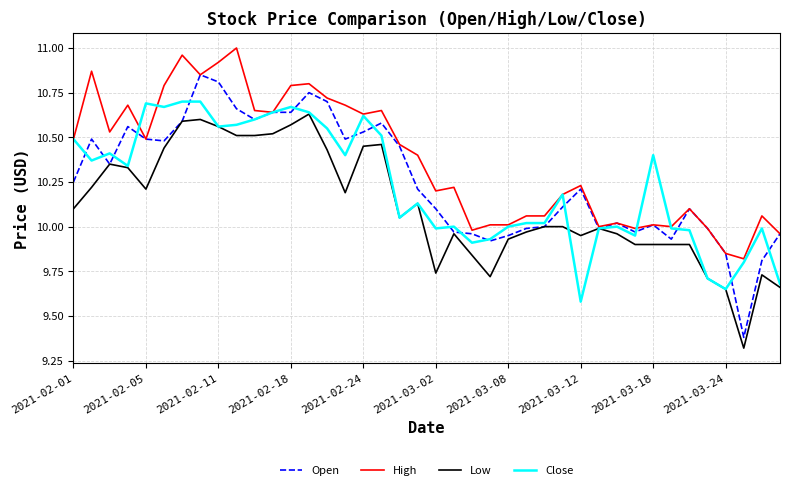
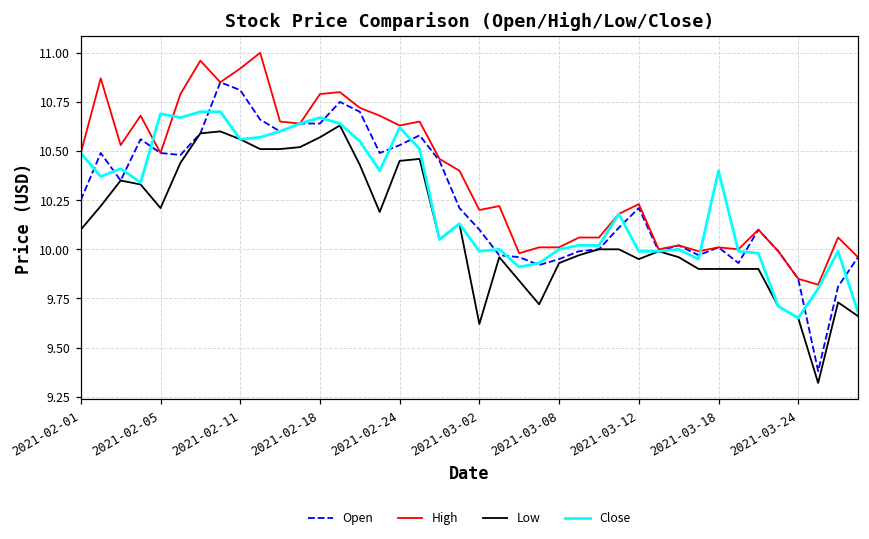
Low, 2021-03-02: 9.74 -> 9.62
Close, 2021-03-12: 9.58 -> 9.99
